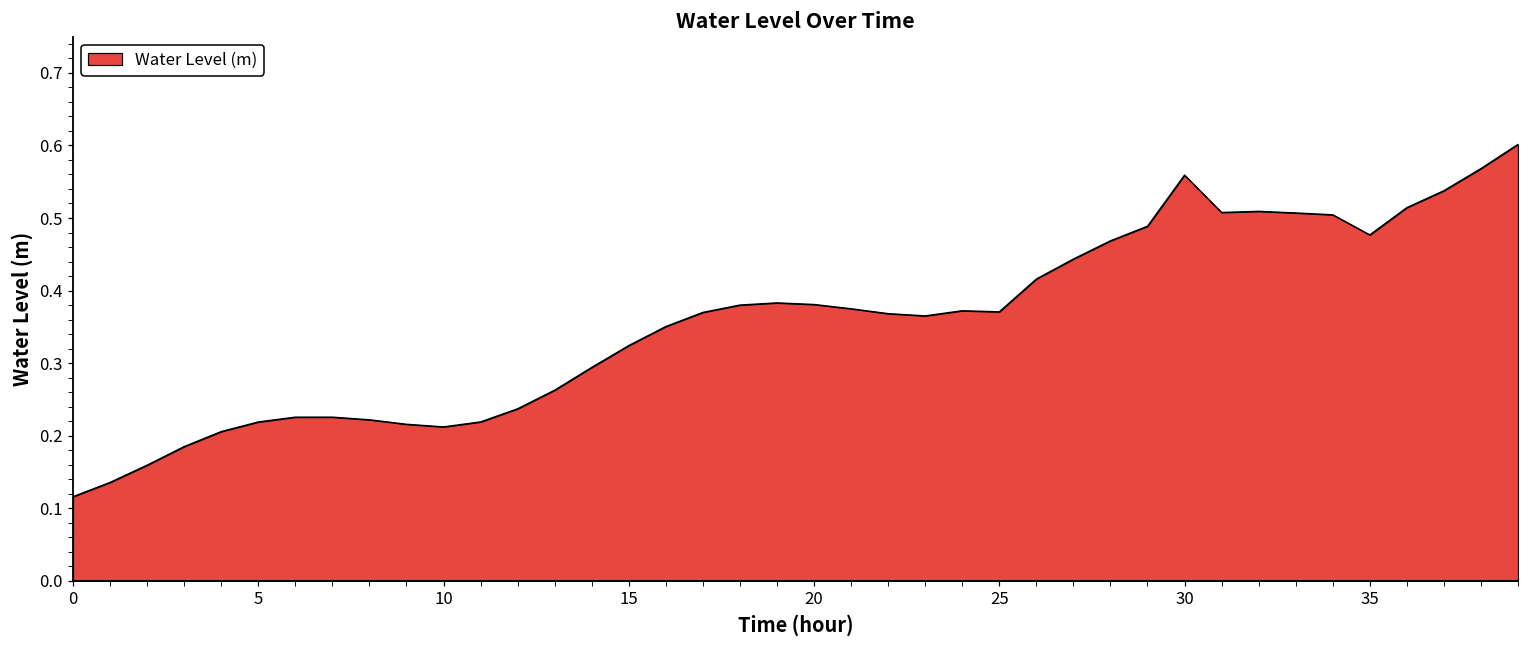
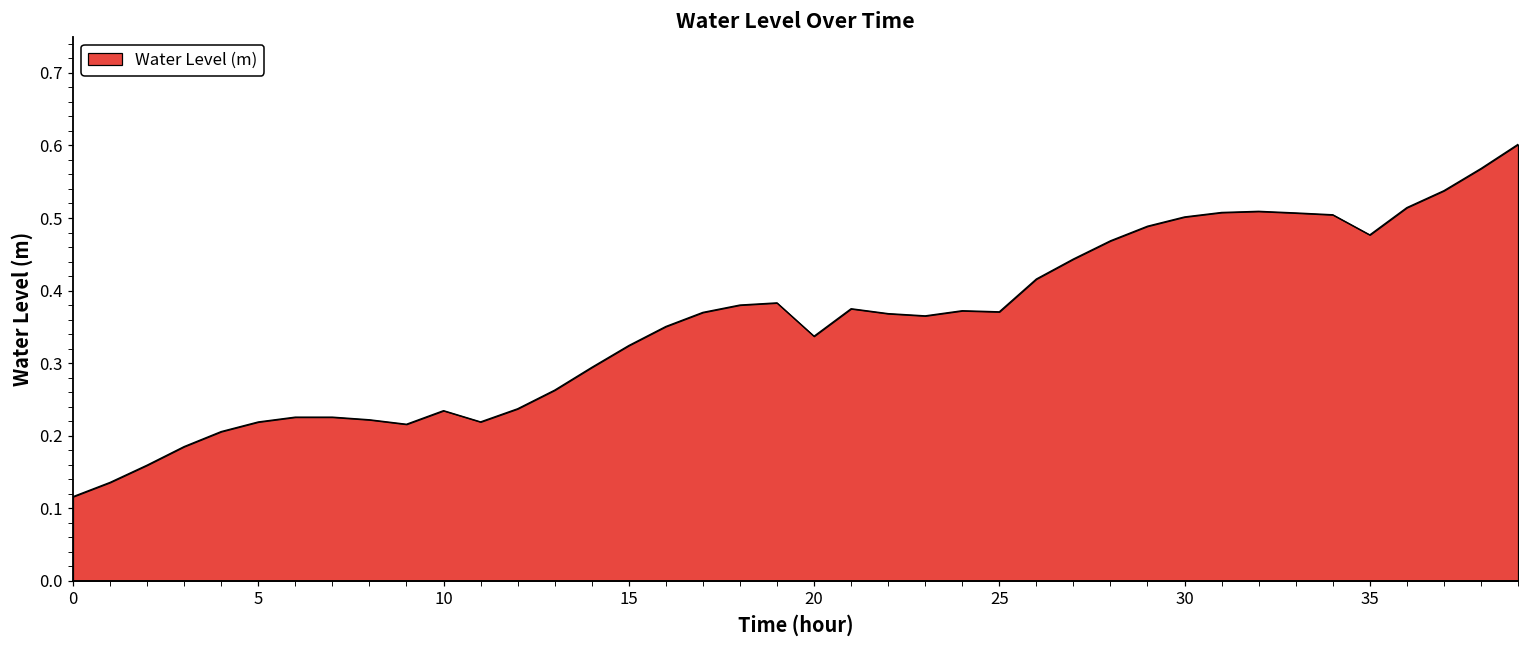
10: 0.21 -> 0.23
20: 0.38 -> 0.34
30: 0.56 -> 0.50
